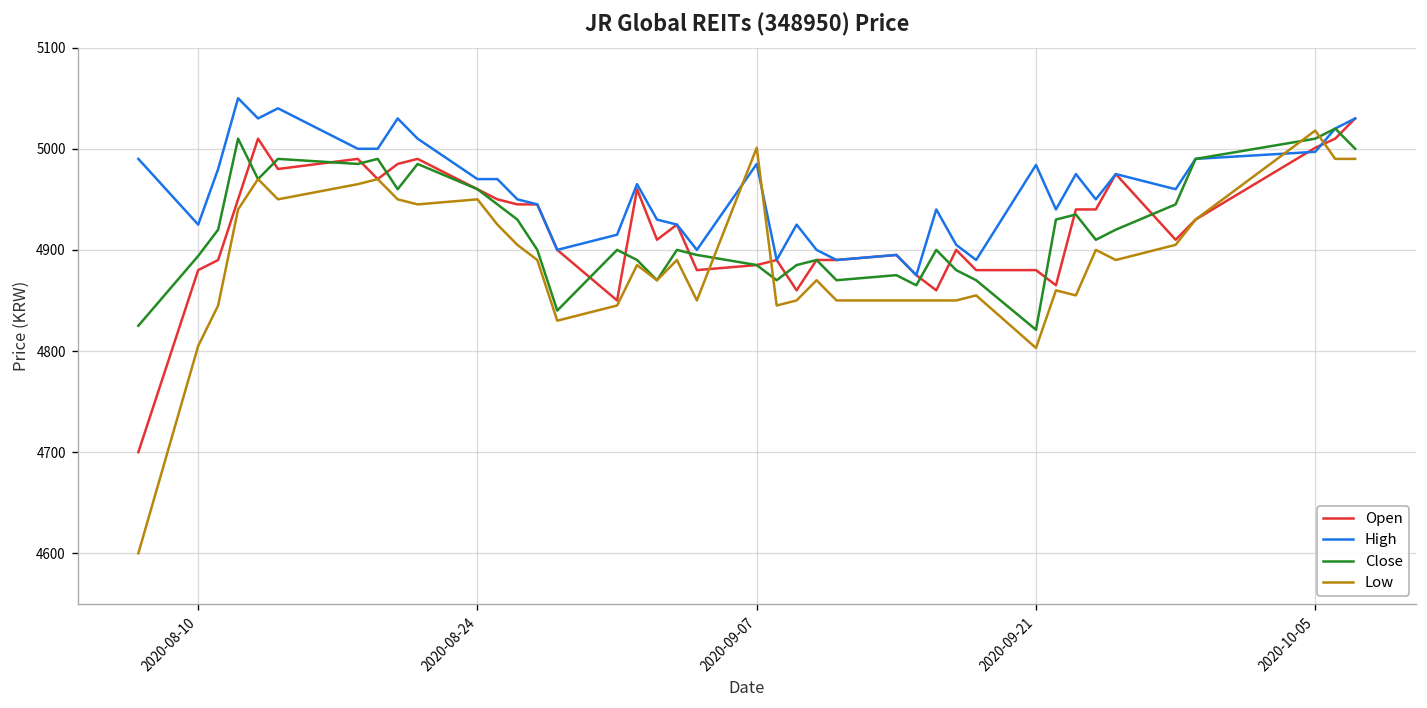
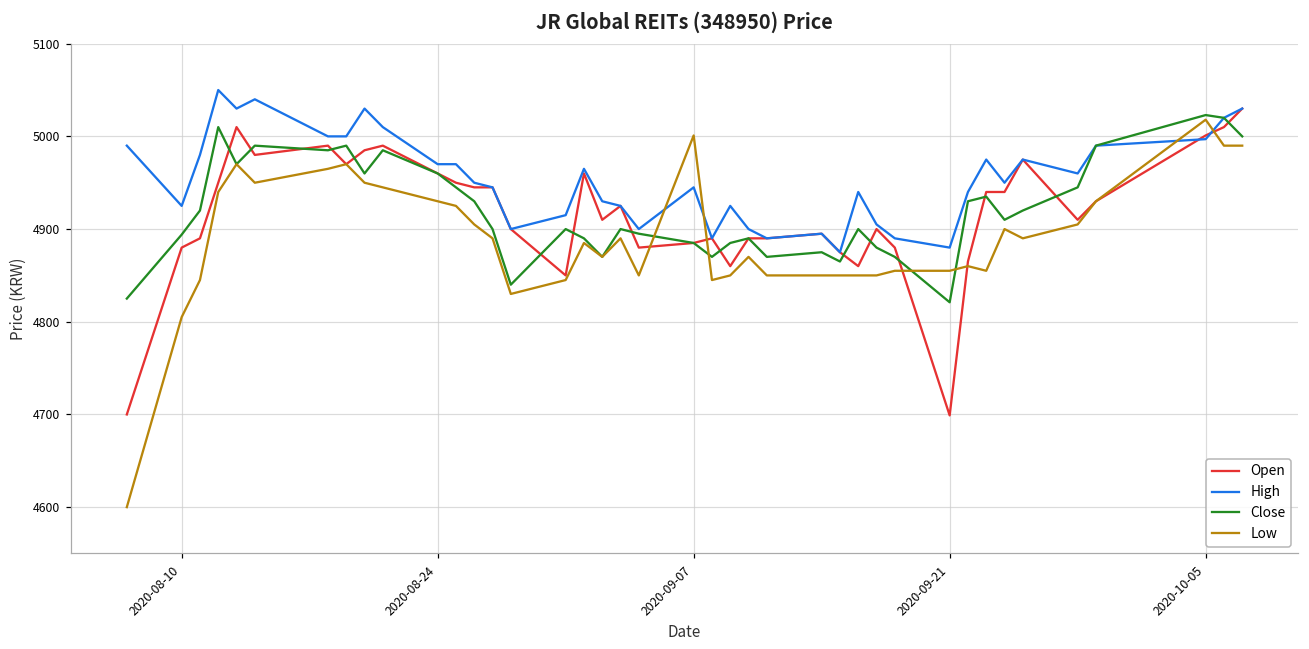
Low, 2020-08-24: 4950 -> 4930
High, 2020-09-07: 4990 -> 4950
Open, 2020-09-21: 4880 -> 4700
High, 2020-09-21: 4980 -> 4880
Low, 2020-09-21: 4800 -> 4860
Close, 2020-10-05: 5010 -> 5020
